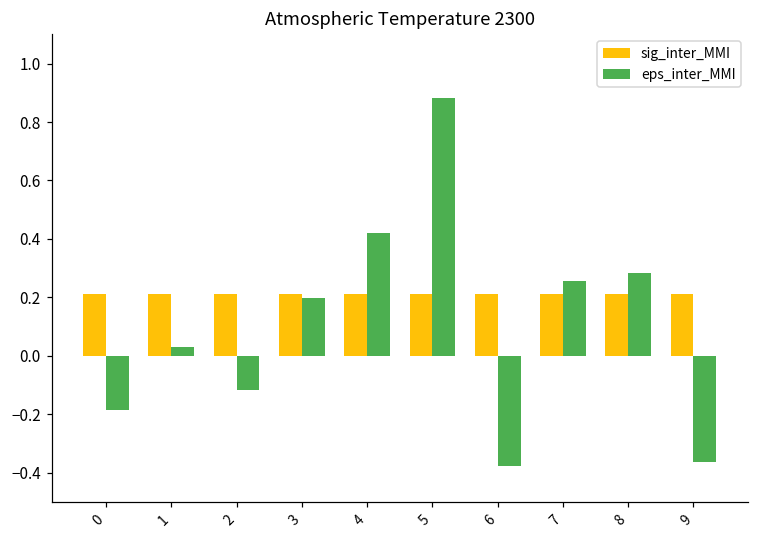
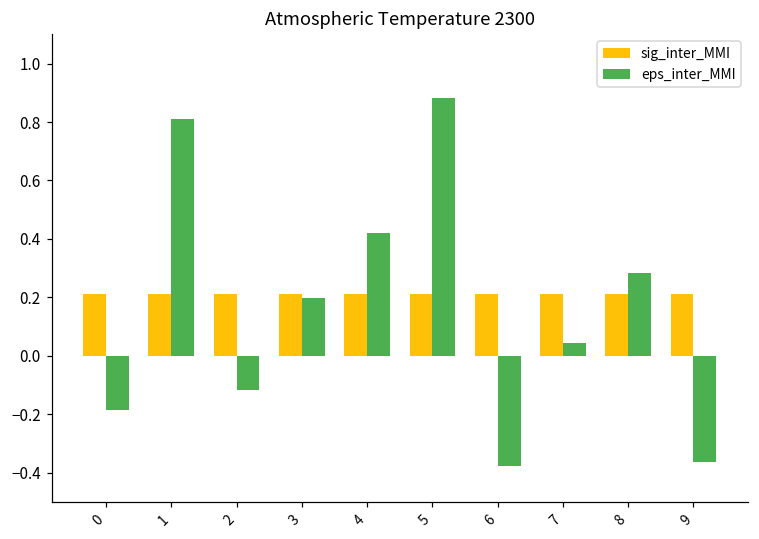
eps_inter_MMI, 1: 0.03 -> 0.81
eps_inter_MMI, 7: 0.26 -> 0.04
